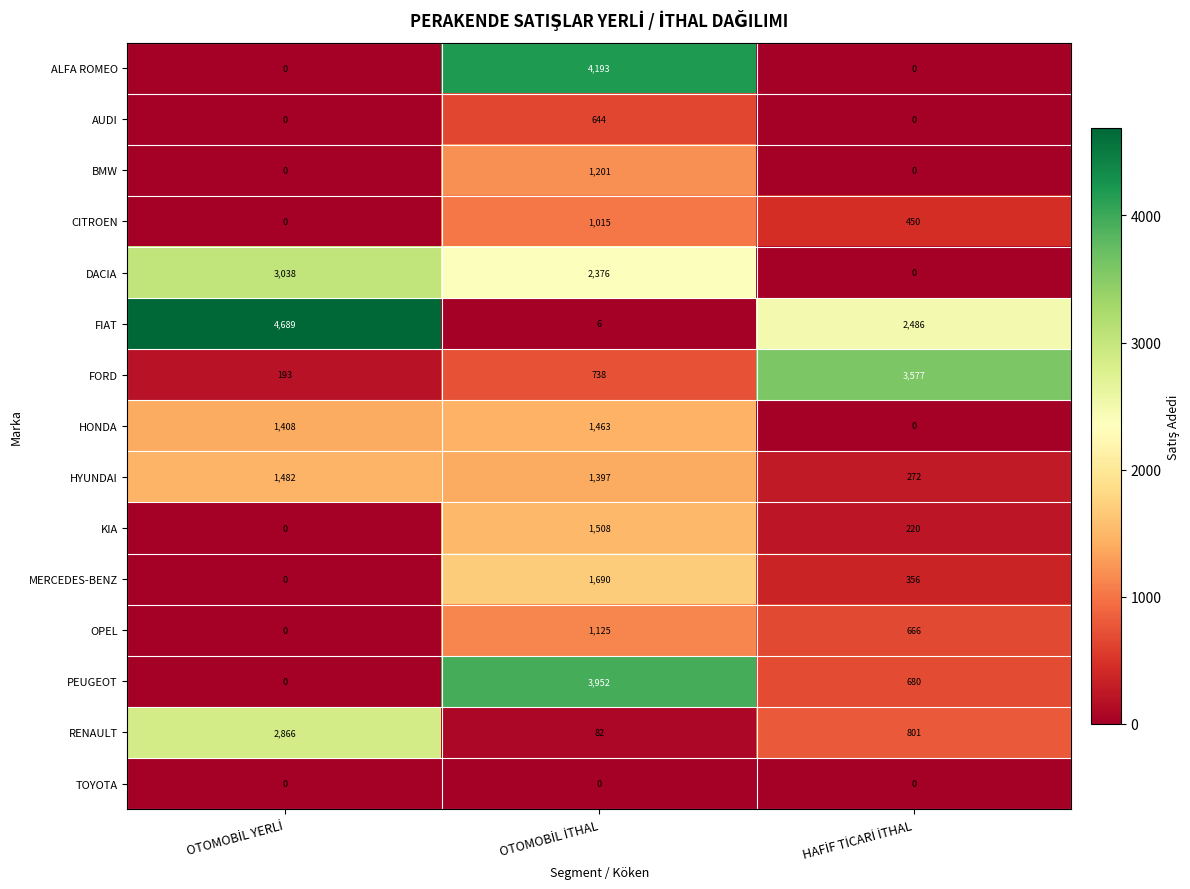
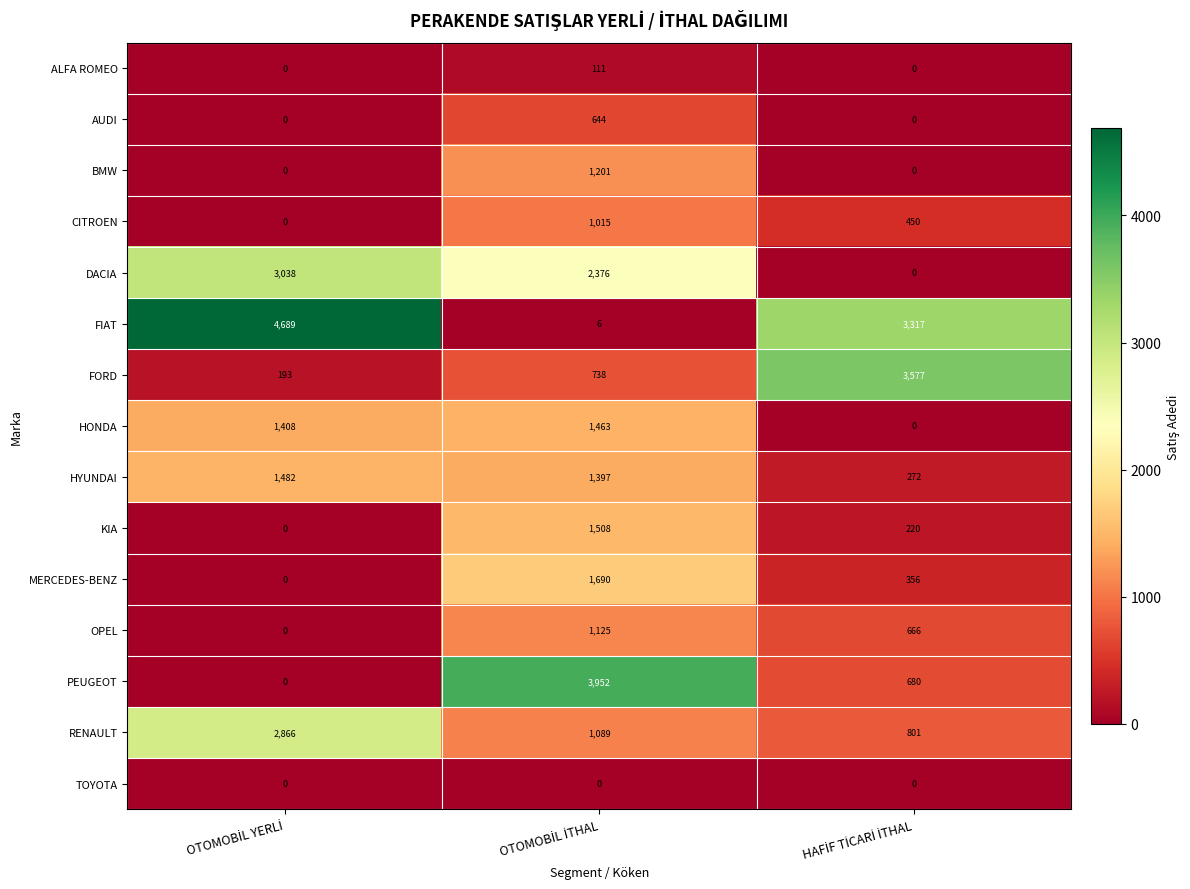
ALFA ROMEO, OTOMOBİL İTHAL: 4,193 -> 111
FIAT, HAFİF TİCARİ İTHAL: 2,486 -> 3,317
RENAULT, OTOMOBİL İTHAL: 82 -> 1,089
